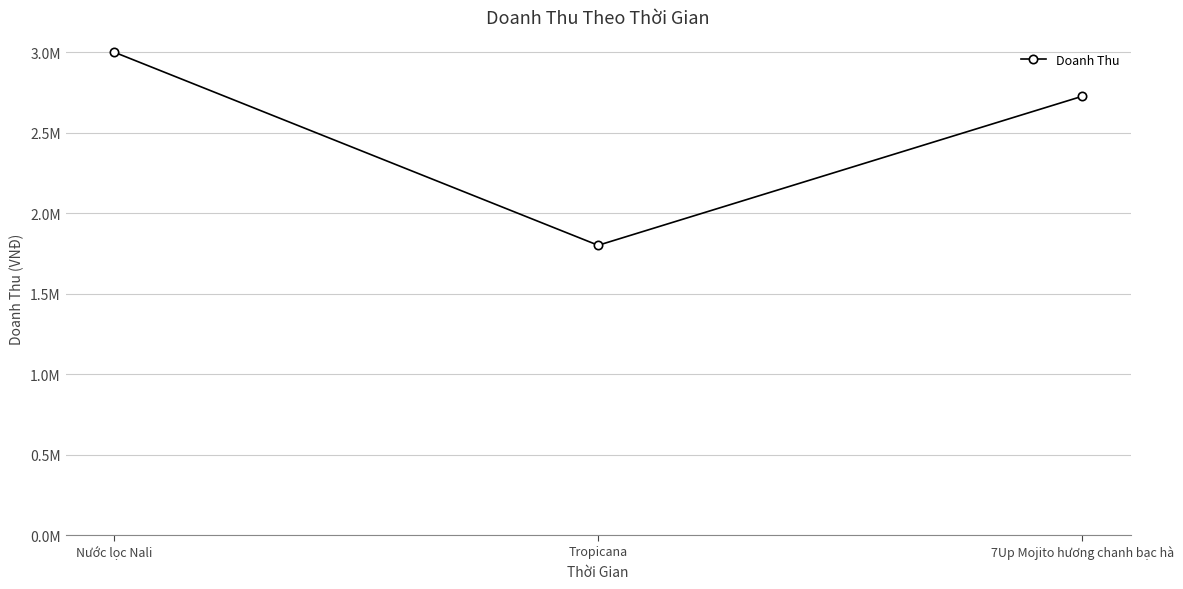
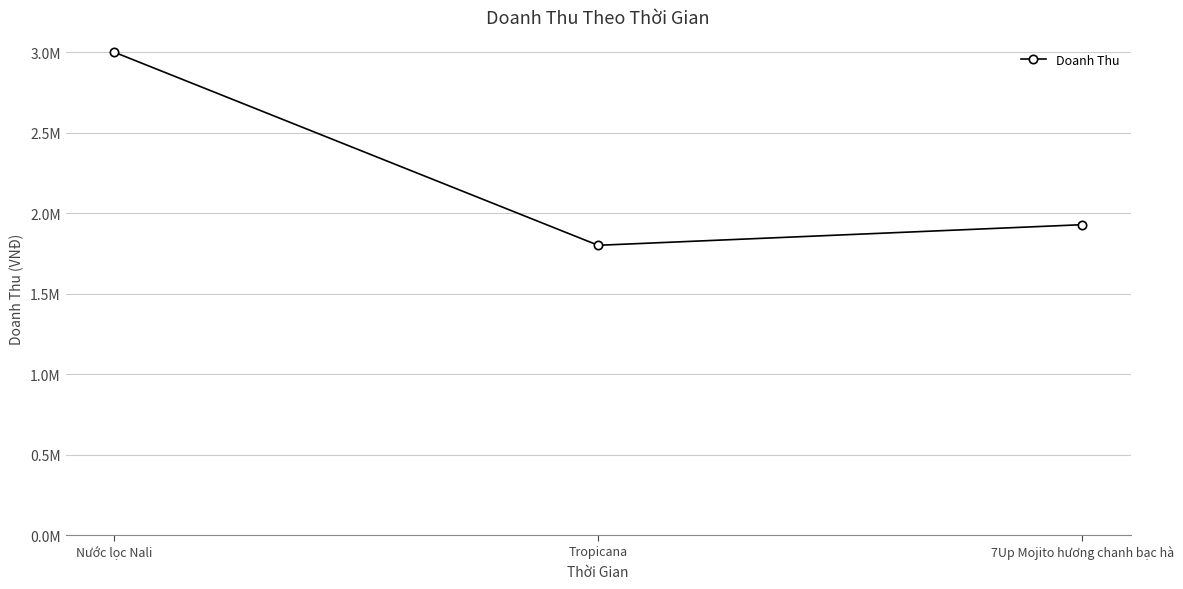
7Up Mojito hương chanh bạc hà: 2730000 -> 1930000
